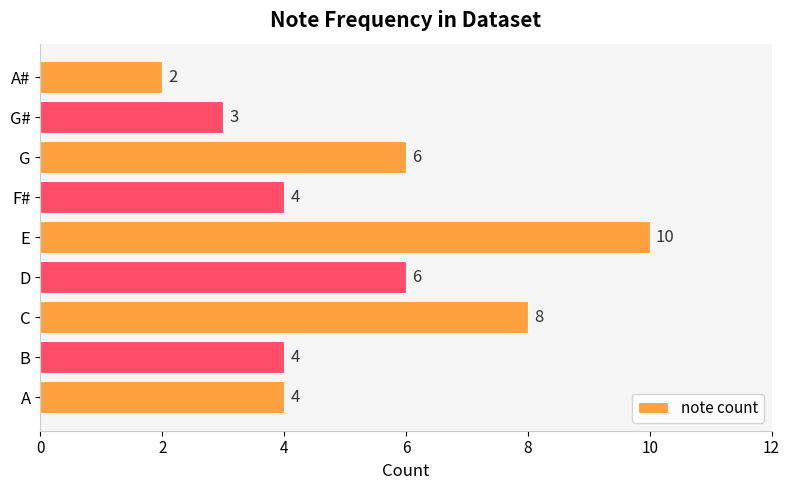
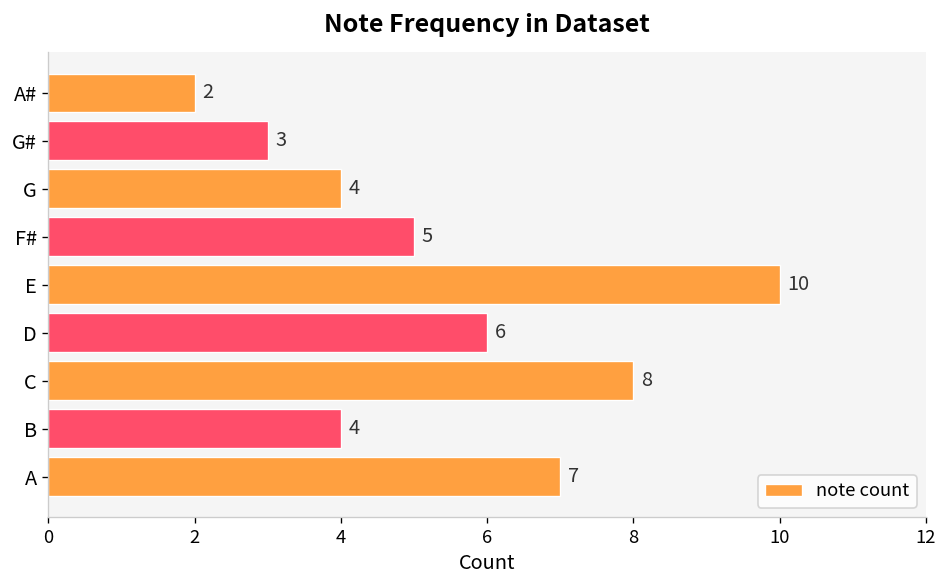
G: 6 -> 4
F#: 4 -> 5
A: 4 -> 7
